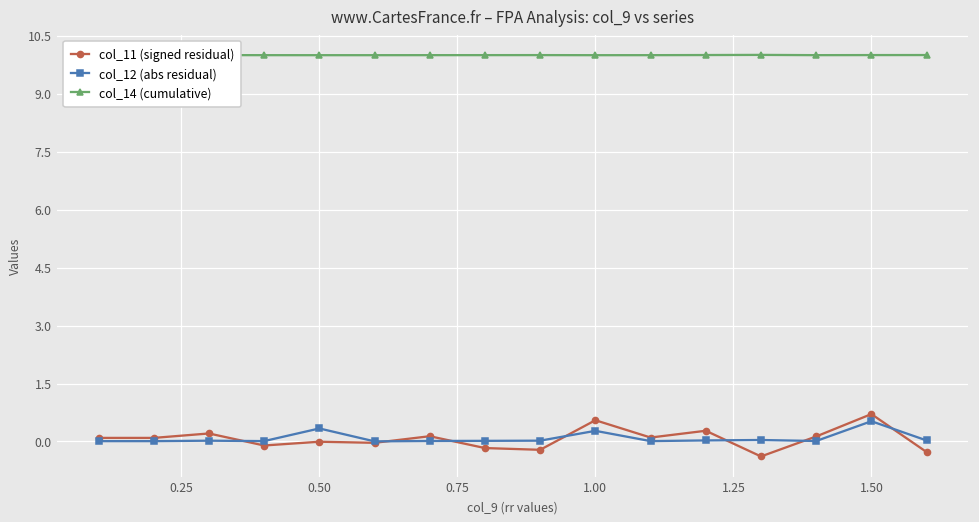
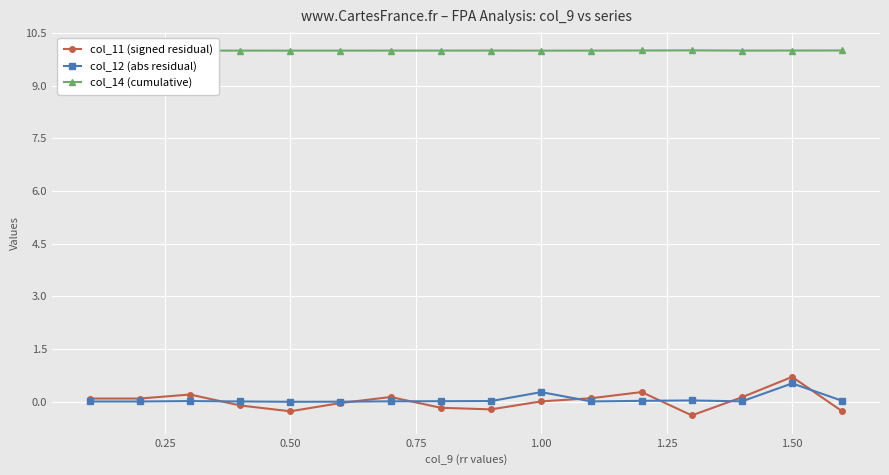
col_11 (signed residual), 0.50: 0.0 -> -0.3
col_12 (abs residual), 0.50: 0.3 -> 0.0
col_11 (signed residual), 1.00: 0.6 -> 0.0
